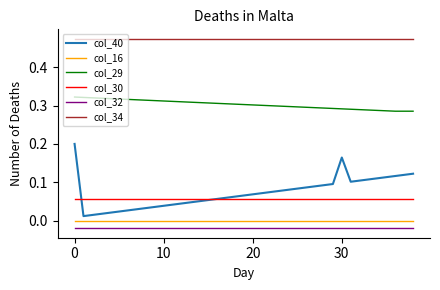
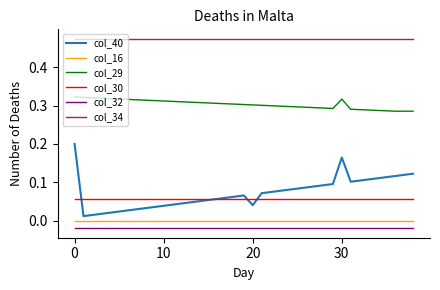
col_40, 20: 0.07 -> 0.04
col_29, 30: 0.29 -> 0.32
